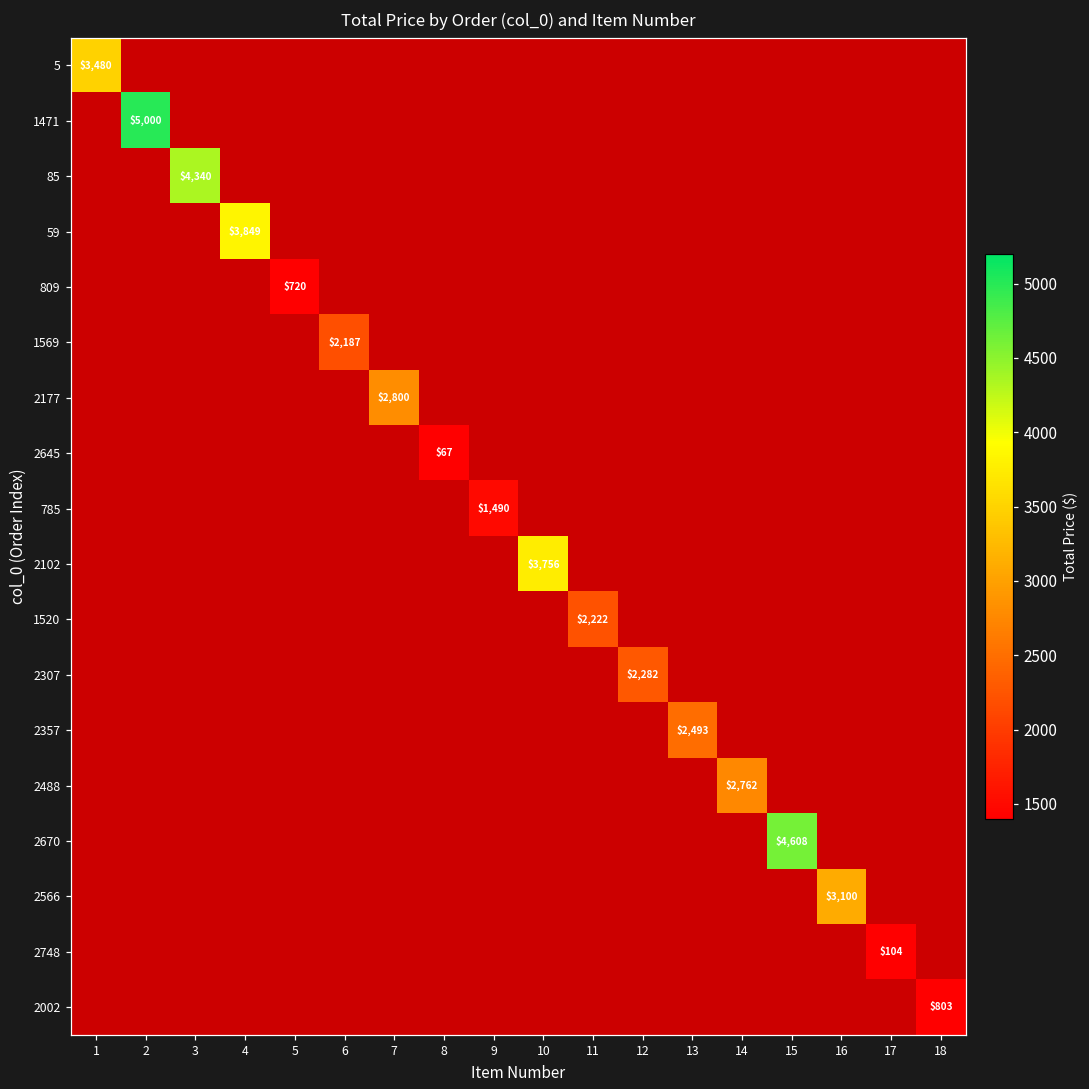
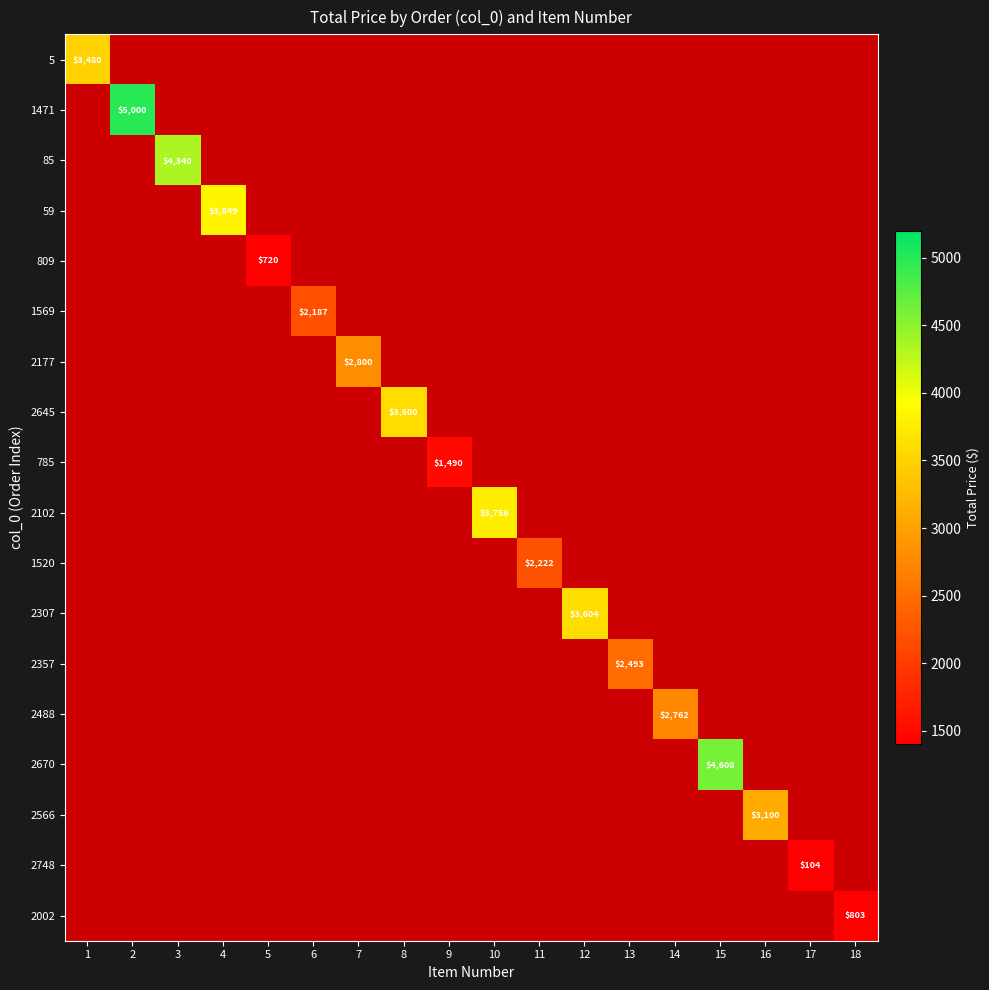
2645, 8: $67 -> $3,600
2307, 12: $2,282 -> $3,604
